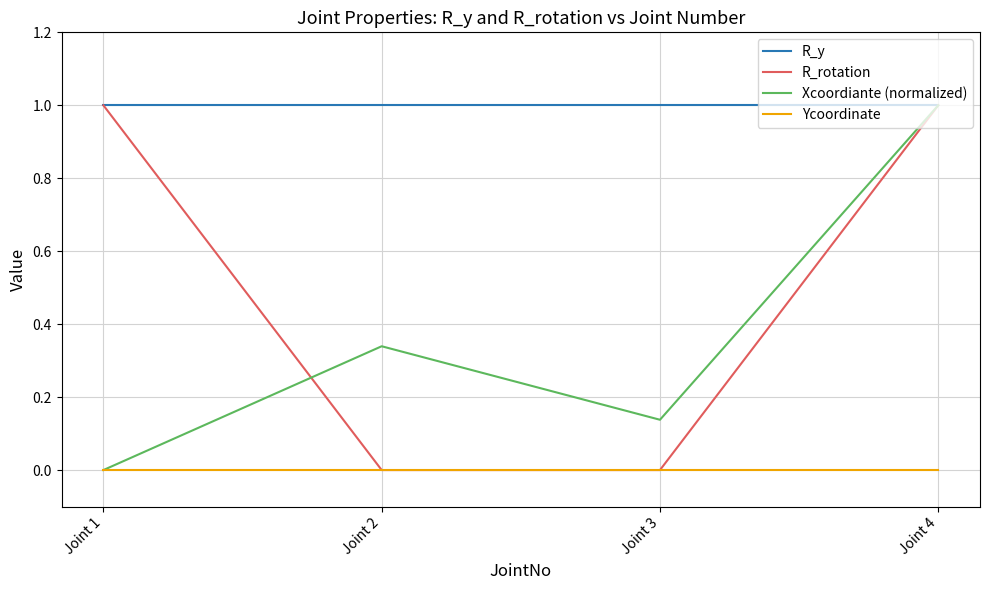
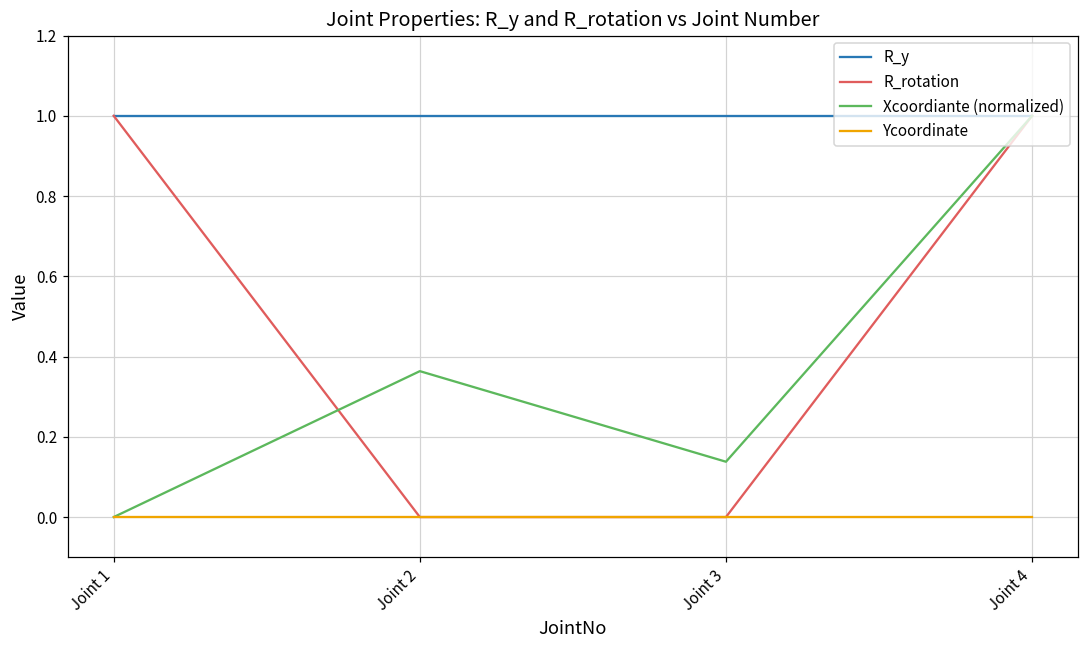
Xcoordiante (normalized), Joint 2: 0.34 -> 0.36
